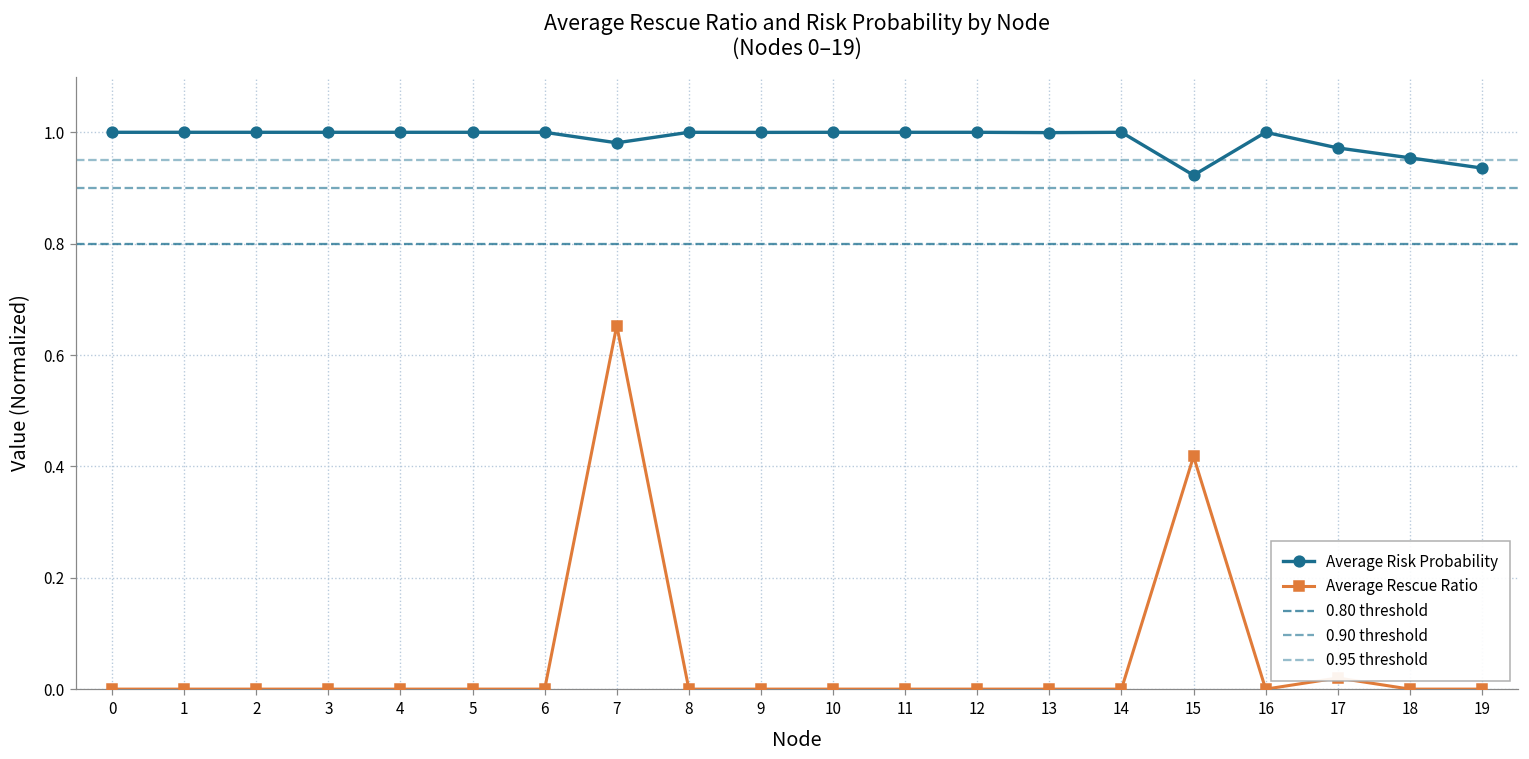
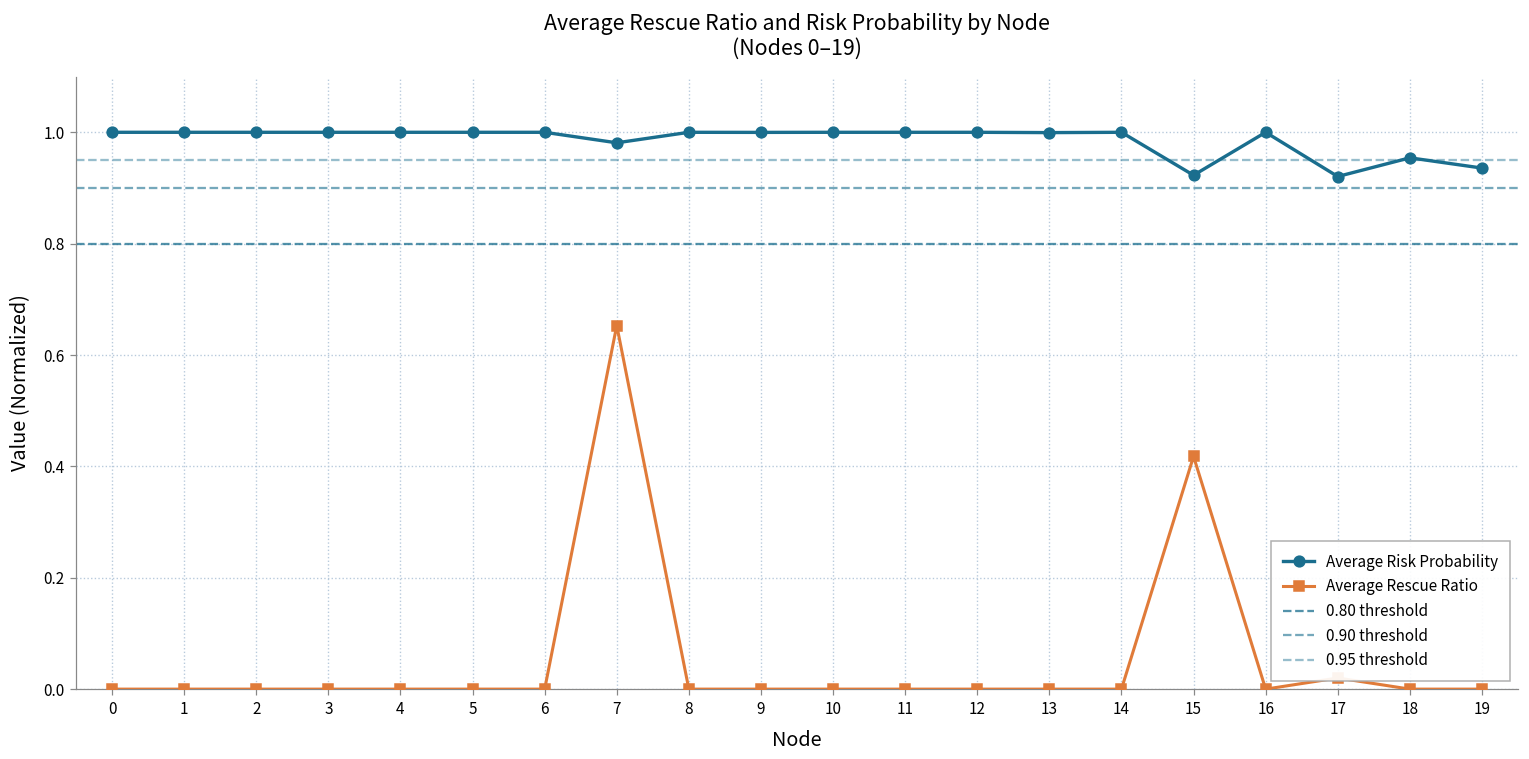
Average Risk Probability, 17: 0.97 -> 0.92
